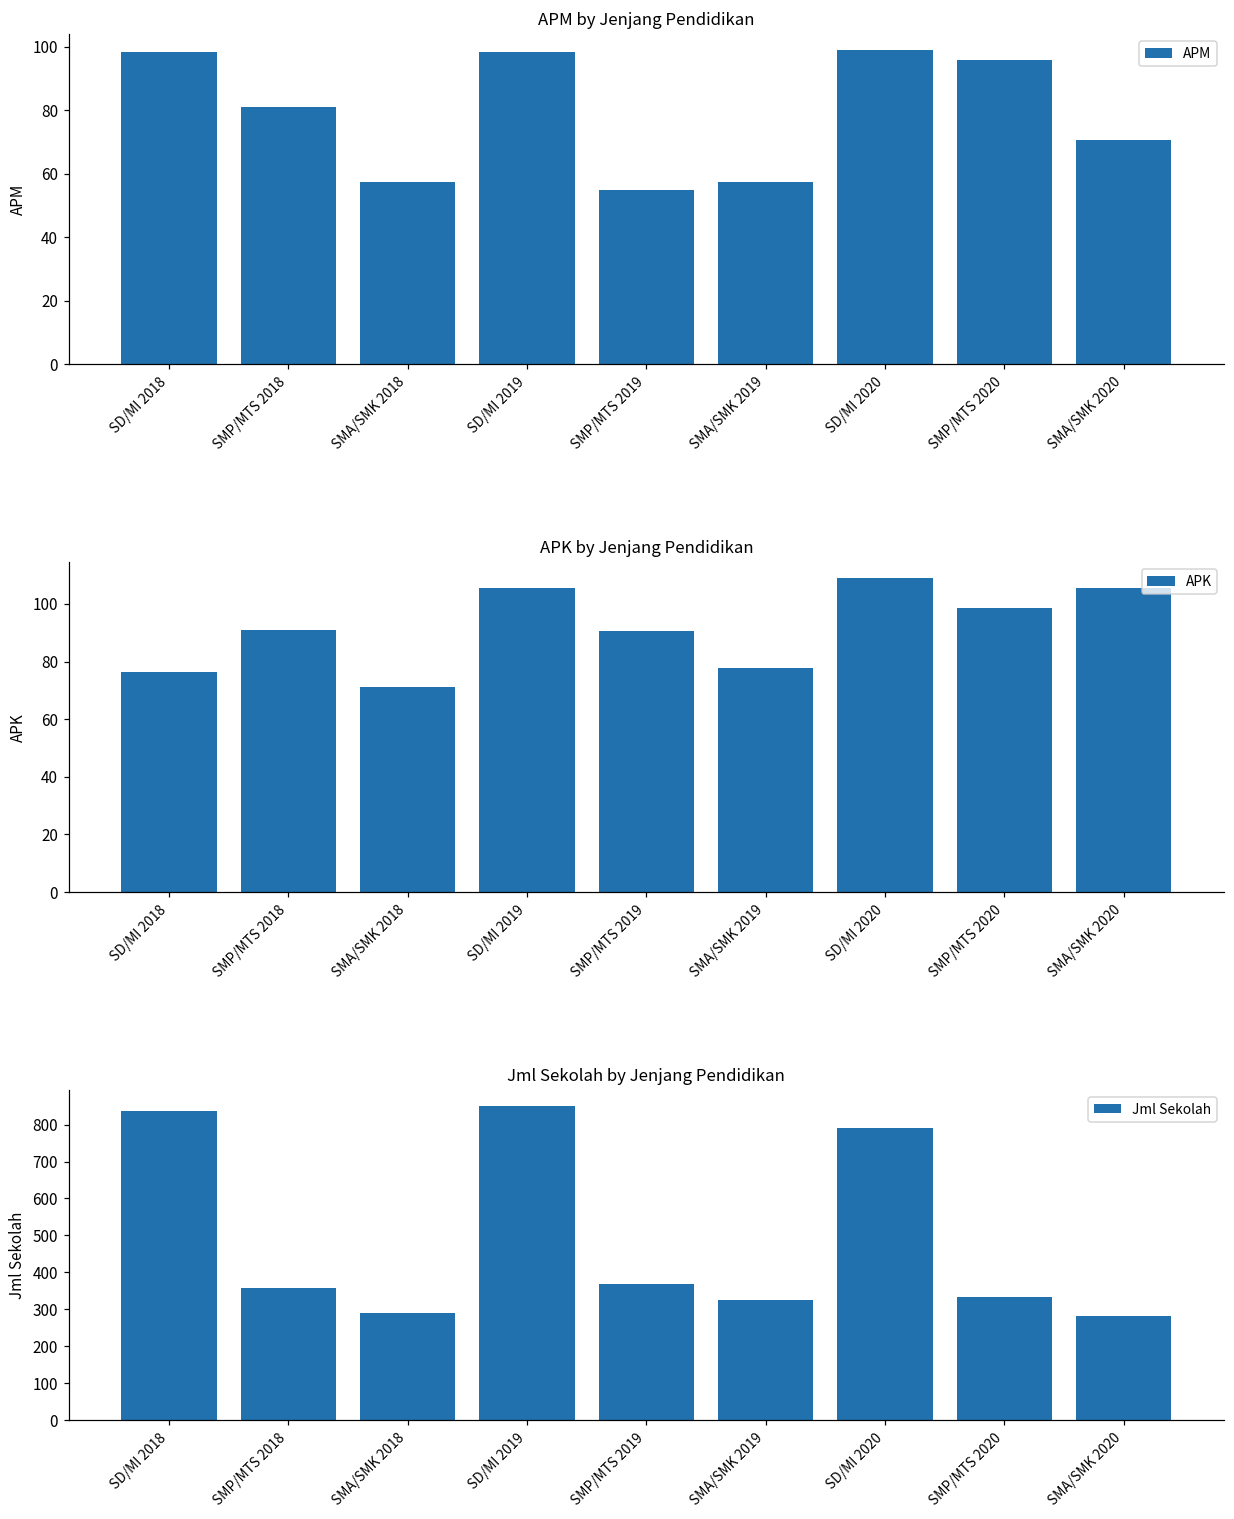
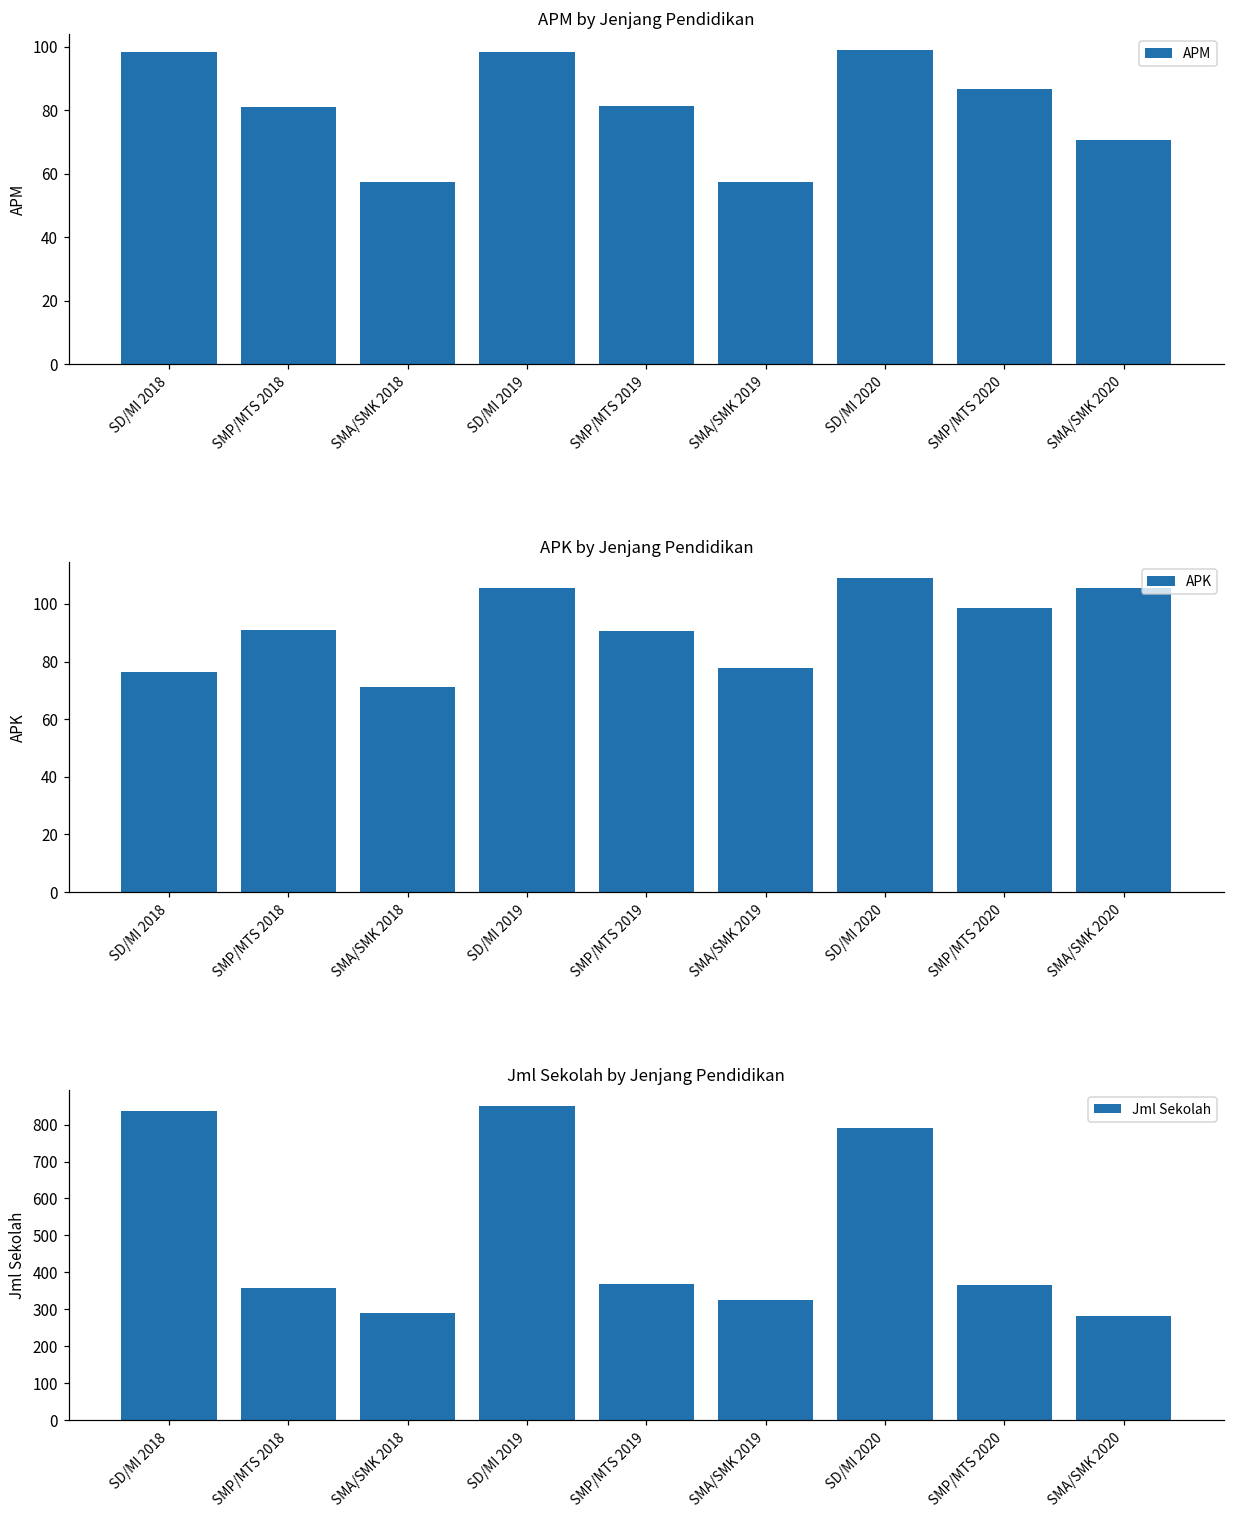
APM by Jenjang Pendidikan, SMP/MTS 2019: 55 -> 81
APM by Jenjang Pendidikan, SMP/MTS 2020: 96 -> 87
Jml Sekolah by Jenjang Pendidikan, SMP/MTS 2020: 330 -> 370
